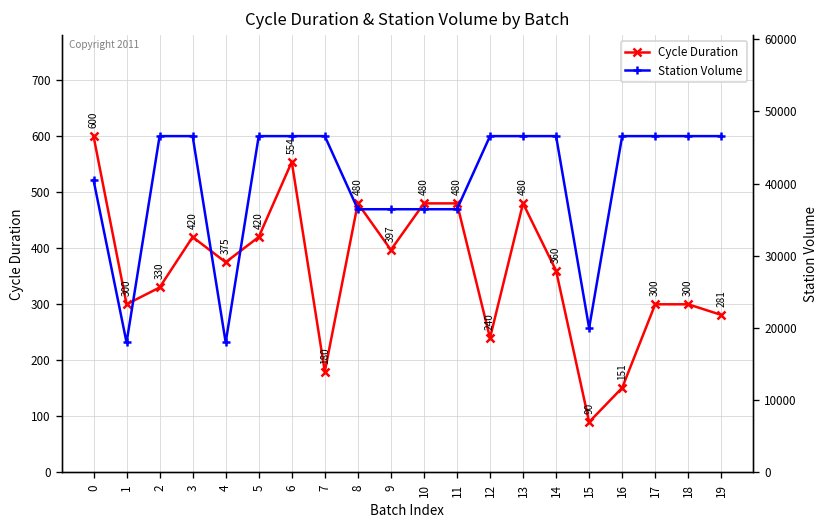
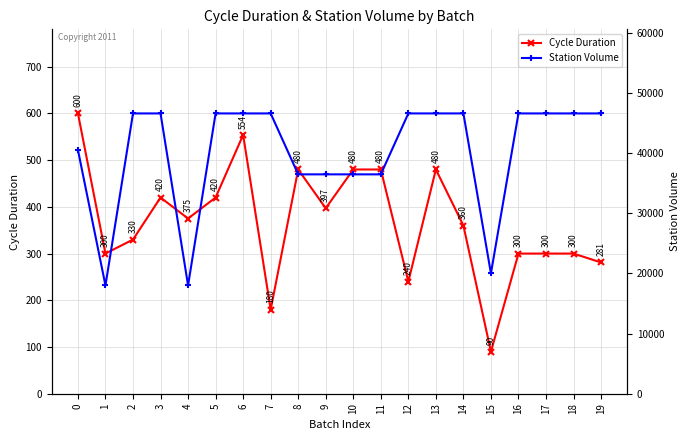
Cycle Duration, 16: 151 -> 300
